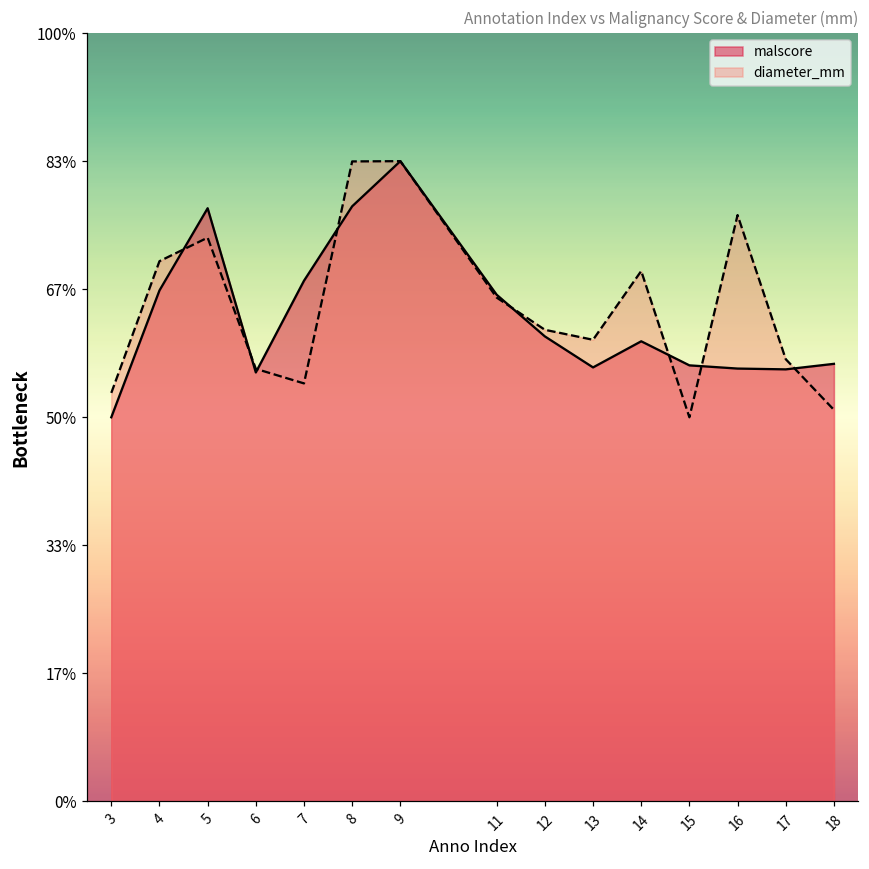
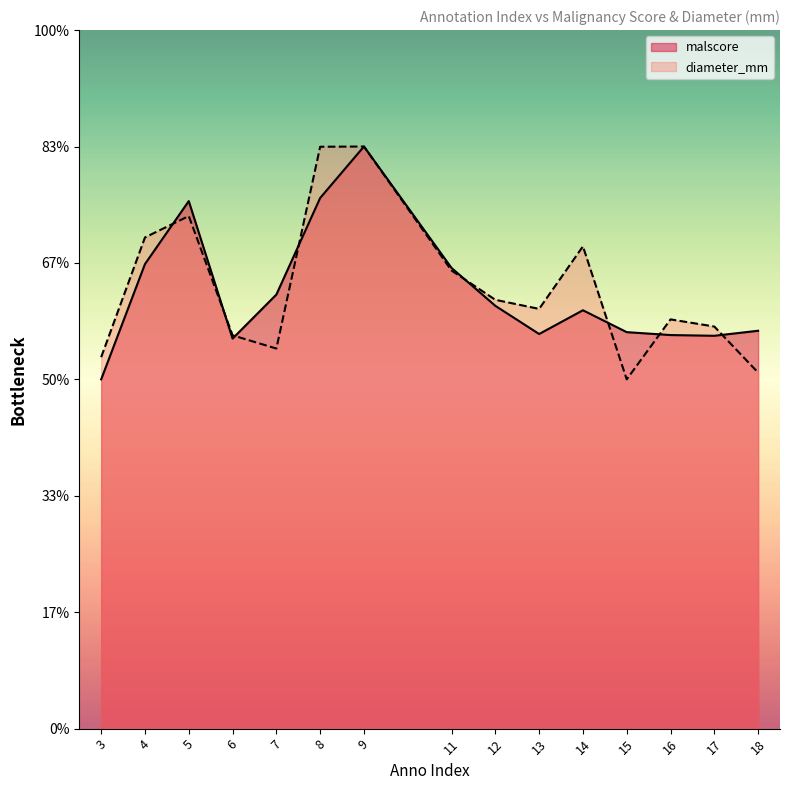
malscore, 5: 77% -> 76%
malscore, 7: 68% -> 62%
malscore, 8: 77% -> 76%
diameter_mm, 16: 76% -> 59%
